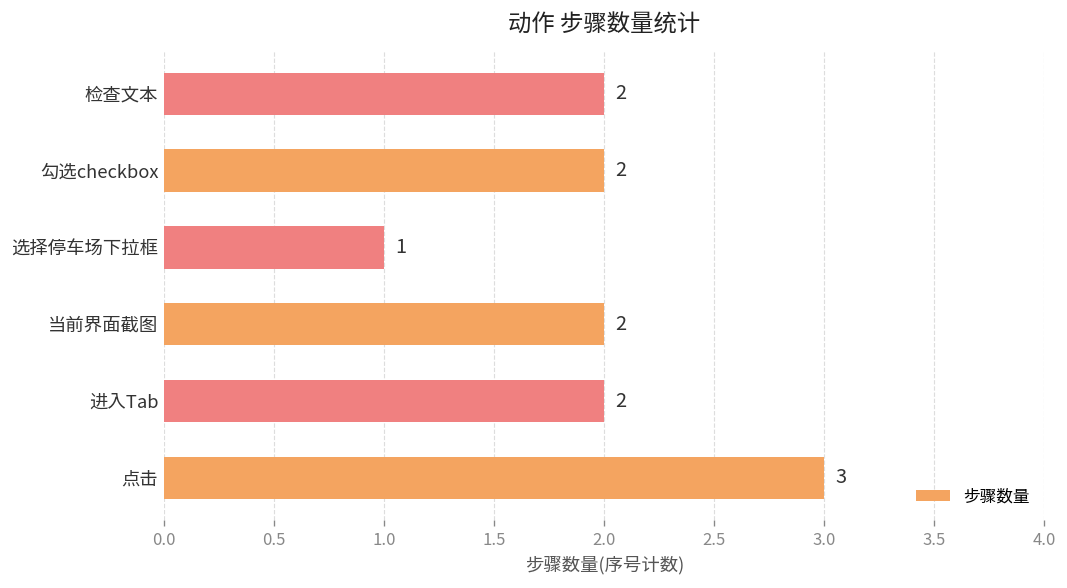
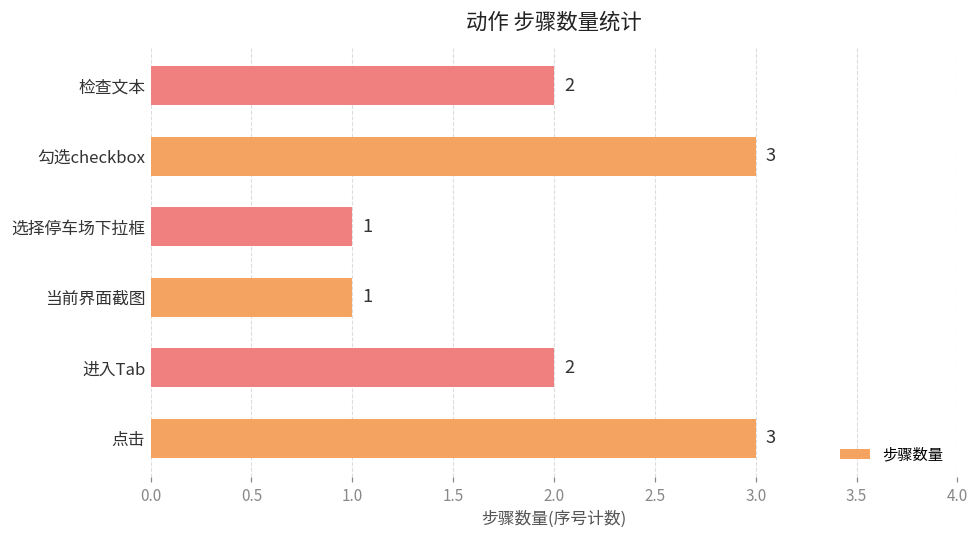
勾选checkbox: 2 -> 3
当前界面截图: 2 -> 1
